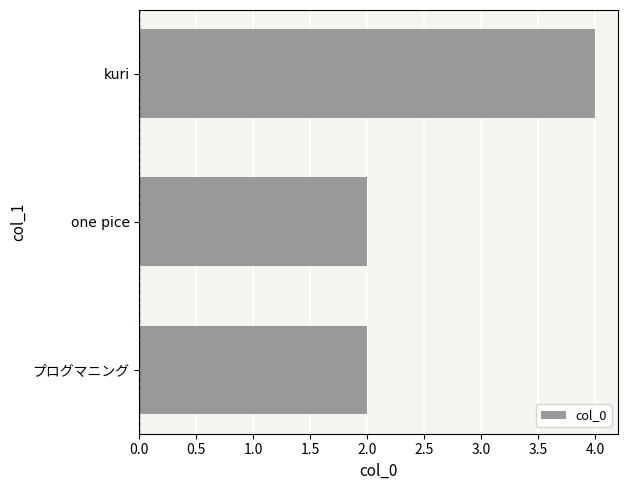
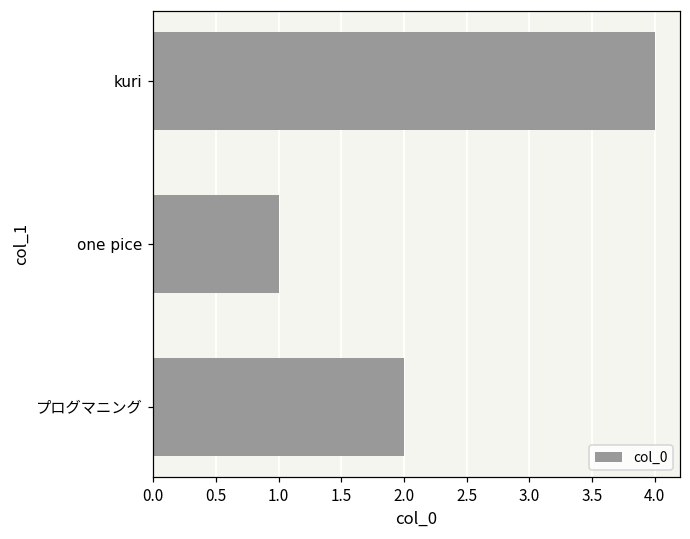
one pice: 2 -> 1
